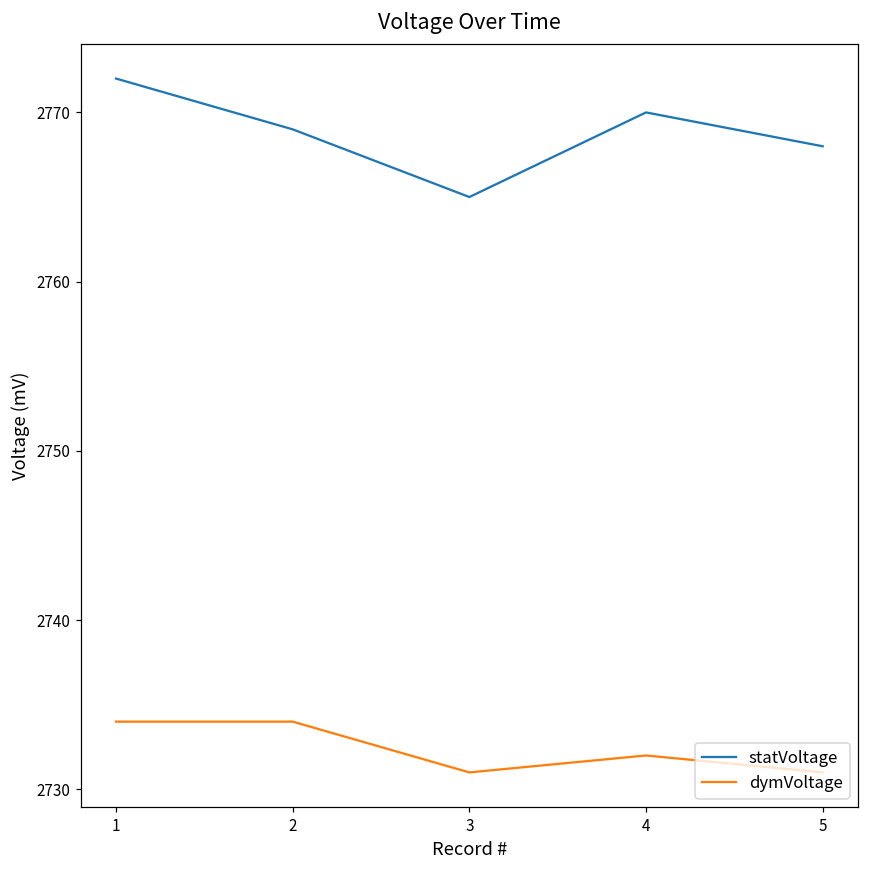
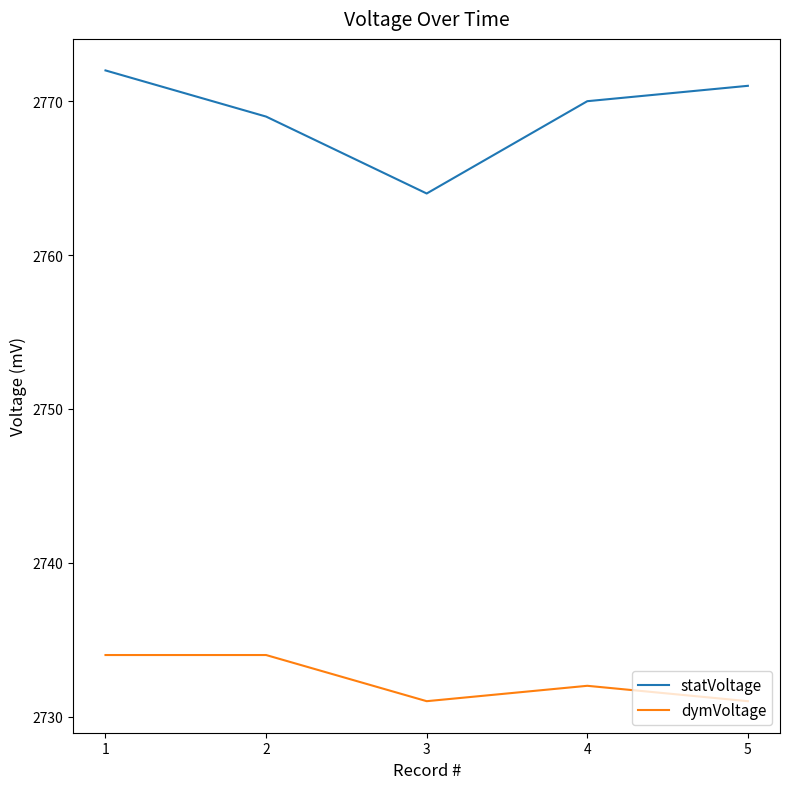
statVoltage, 3: 2765 -> 2764
statVoltage, 5: 2768 -> 2771
